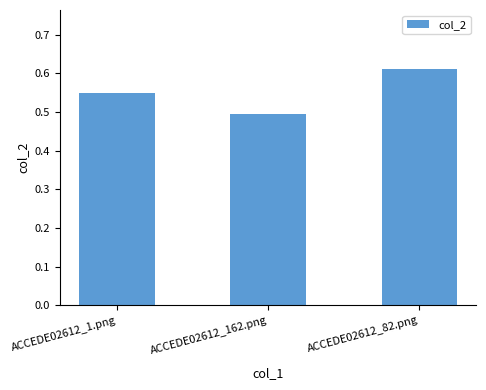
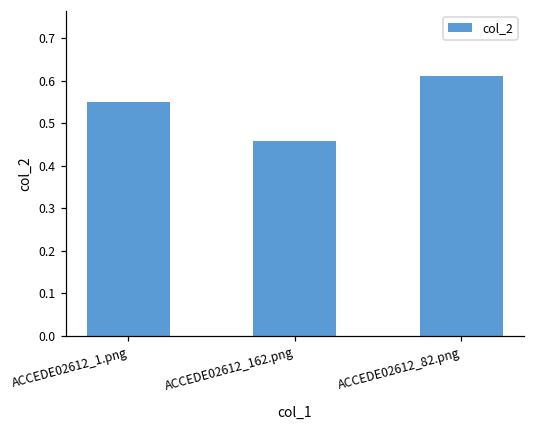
ACCEDE02612_162.png: 0.49 -> 0.46
